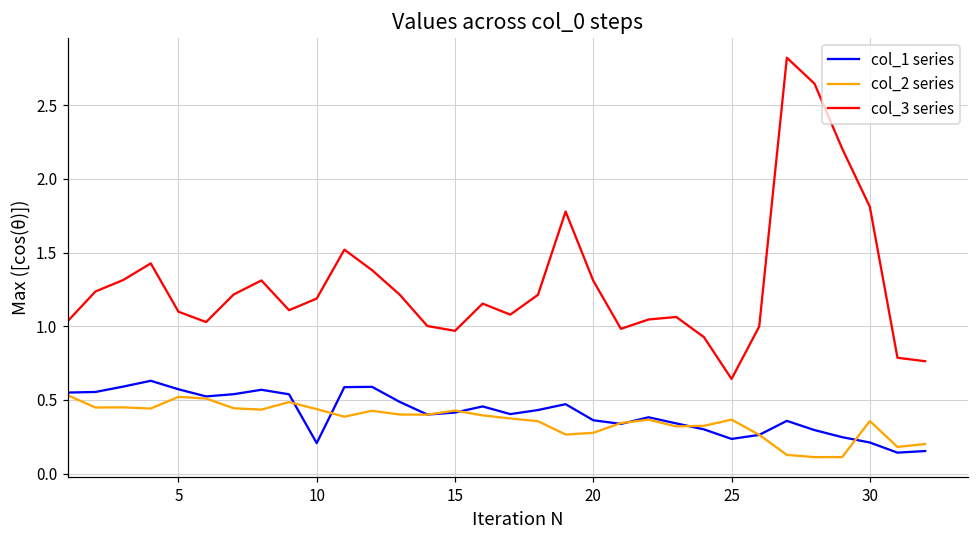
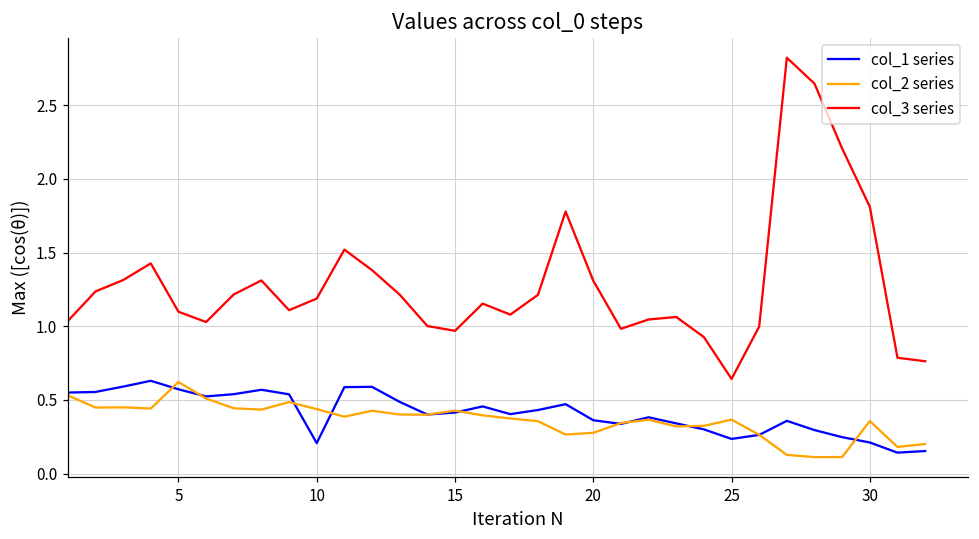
col_2 series, 5: 0.52 -> 0.62
